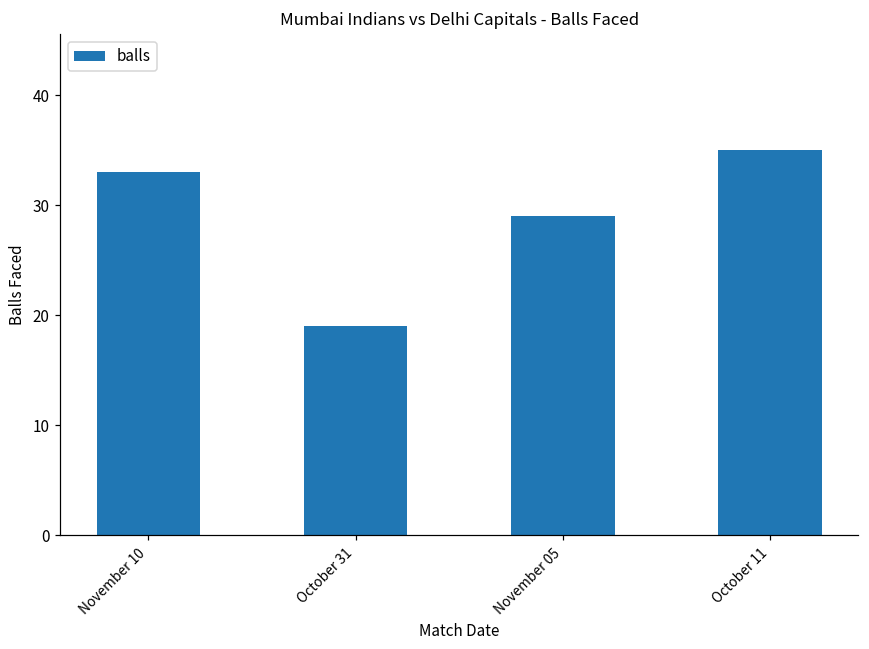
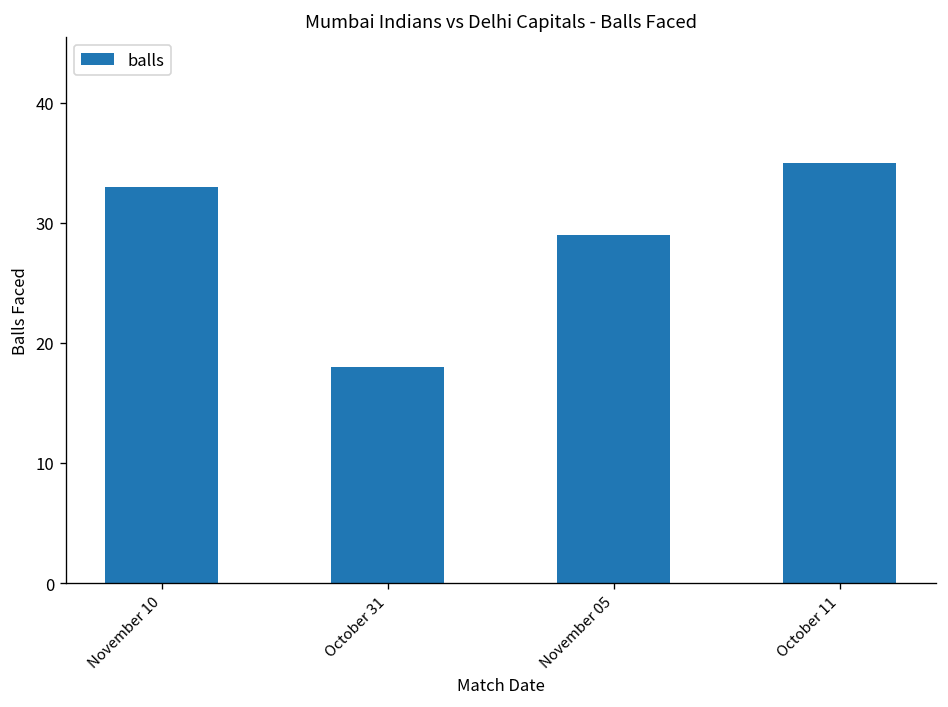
October 31: 19 -> 18
